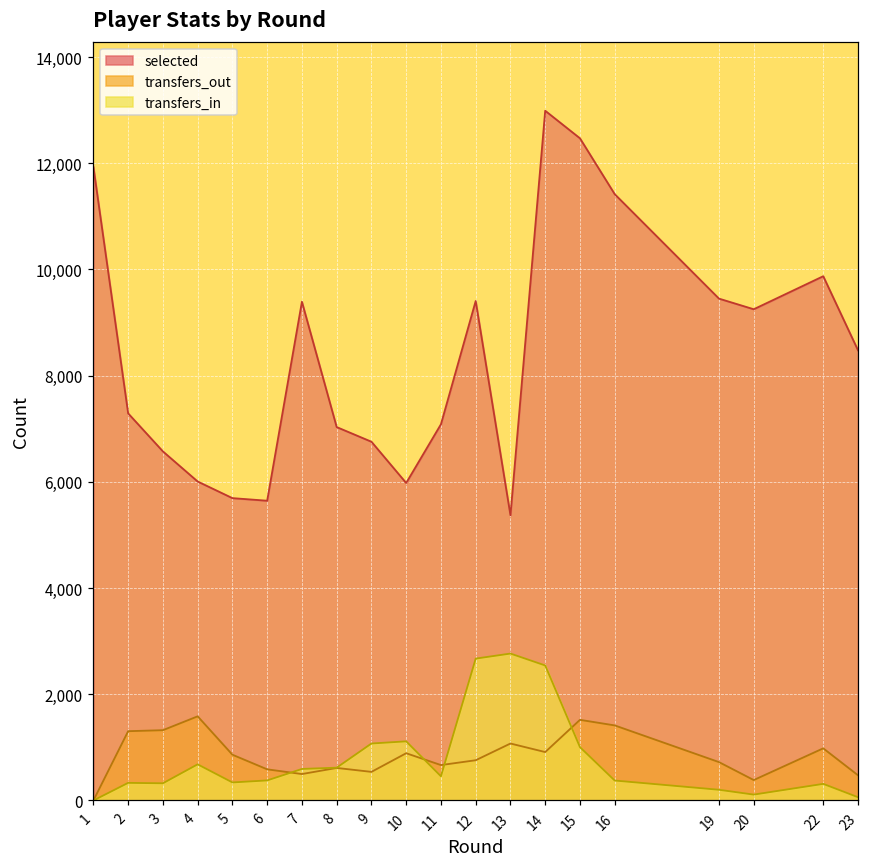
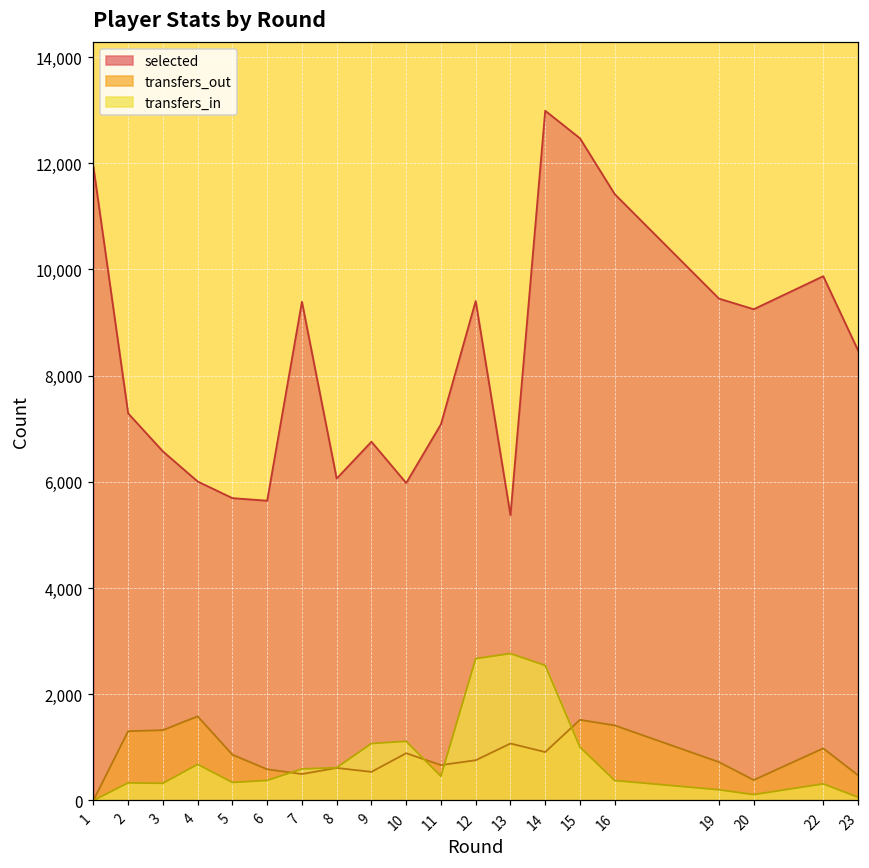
selected, 8: 7,000 -> 6,100
